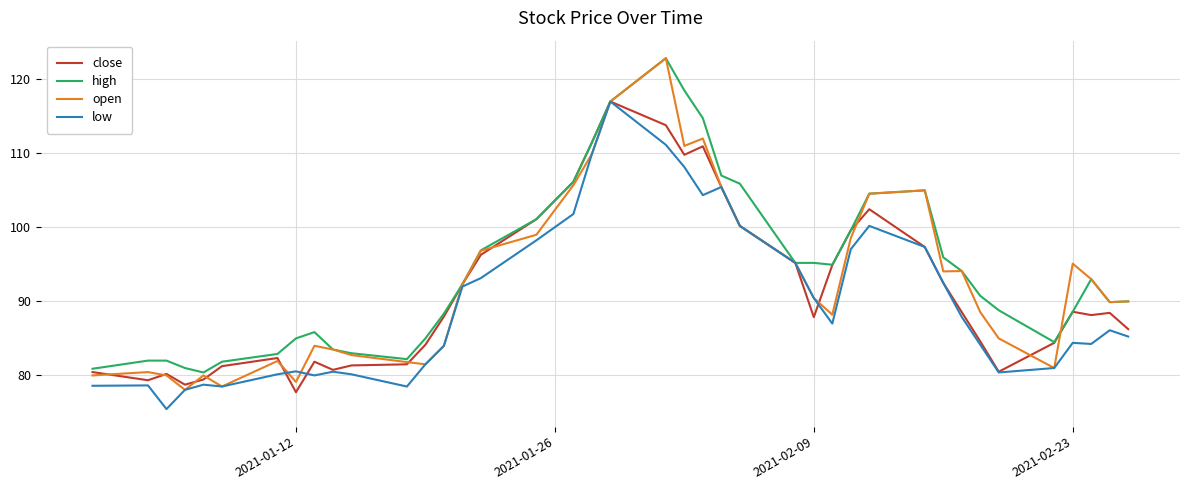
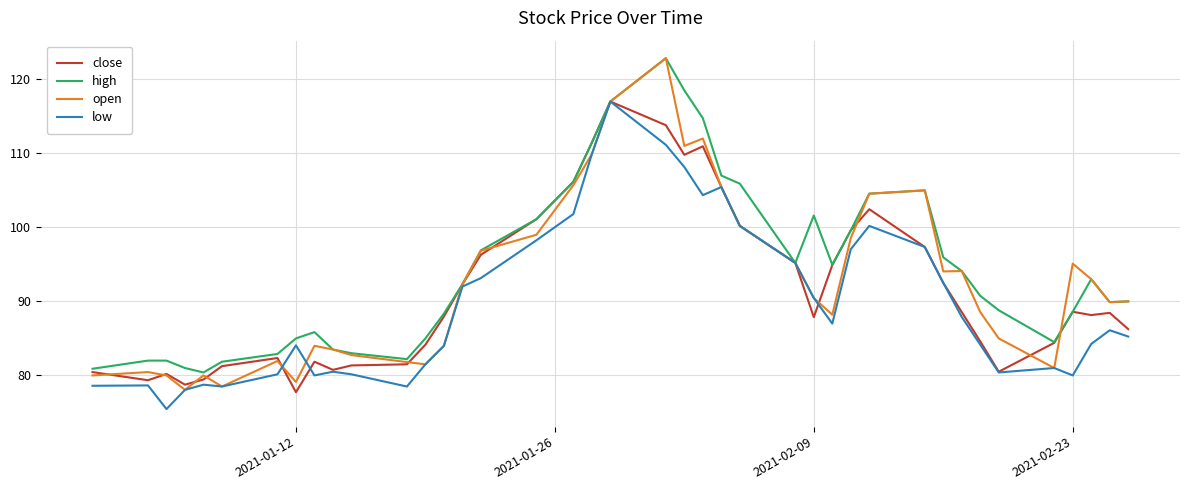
low, 2021-01-12: 81 -> 84
high, 2021-02-09: 95 -> 102
low, 2021-02-23: 84 -> 80
